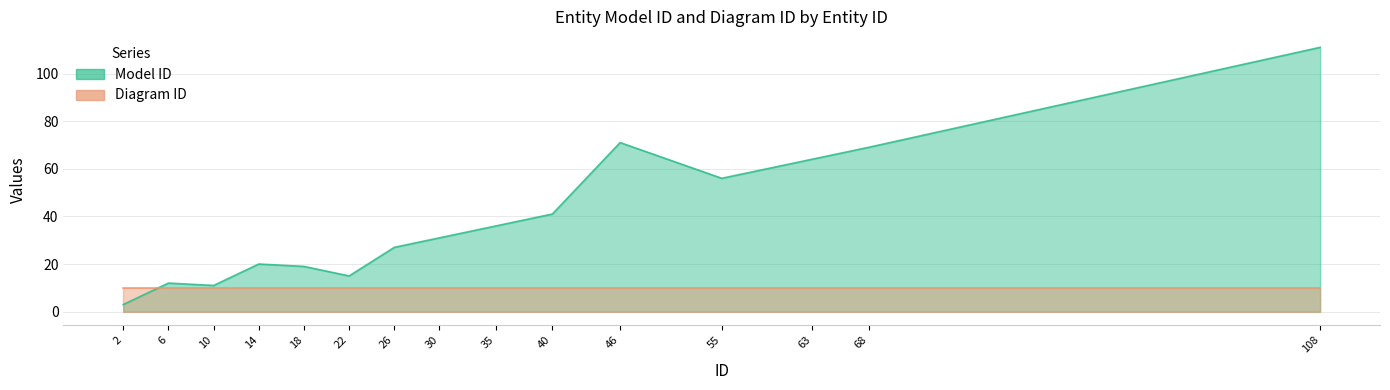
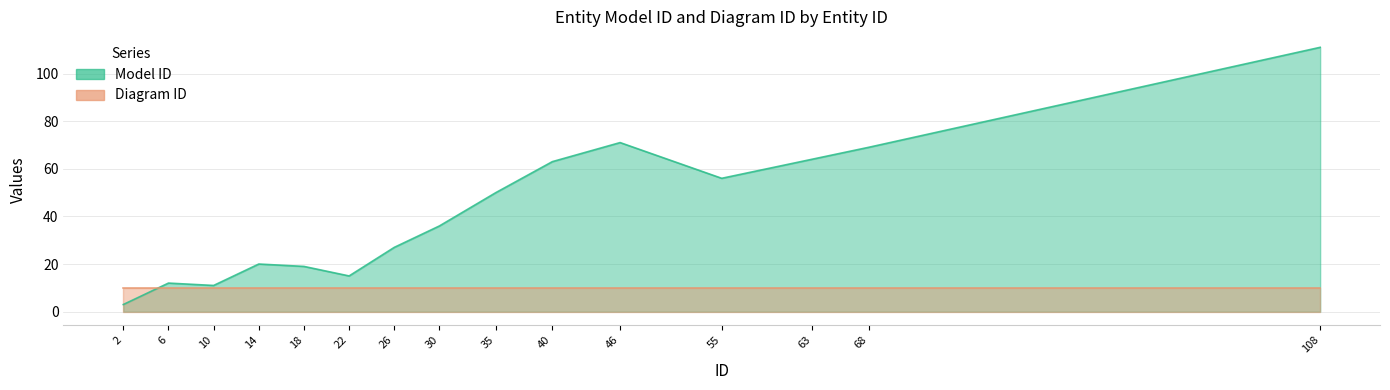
Model ID, 30: 31 -> 36
Model ID, 35: 36 -> 50
Model ID, 40: 41 -> 63
